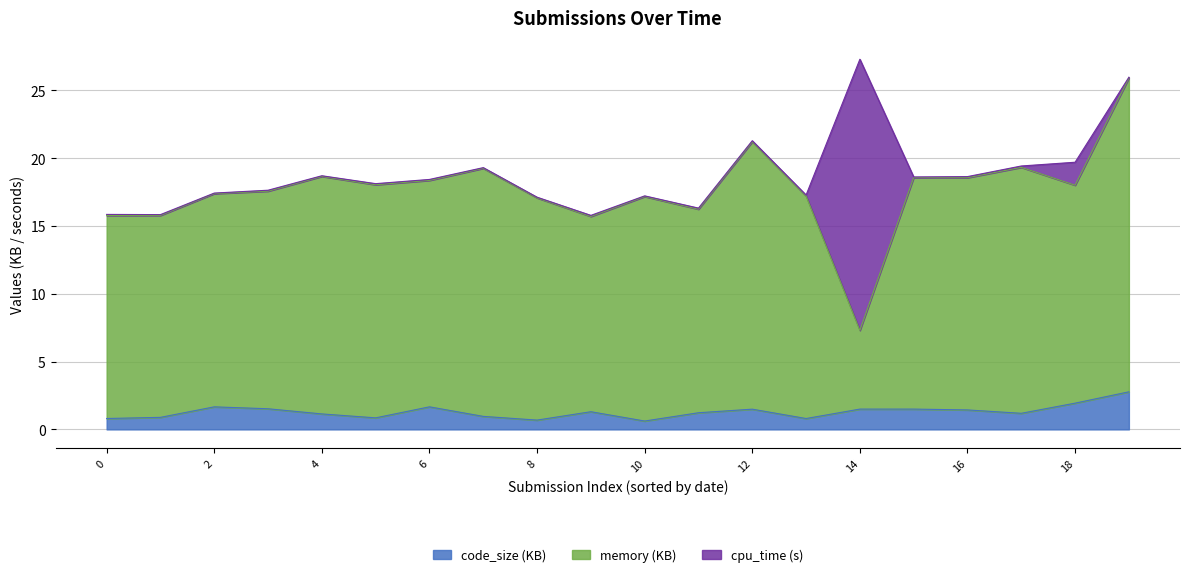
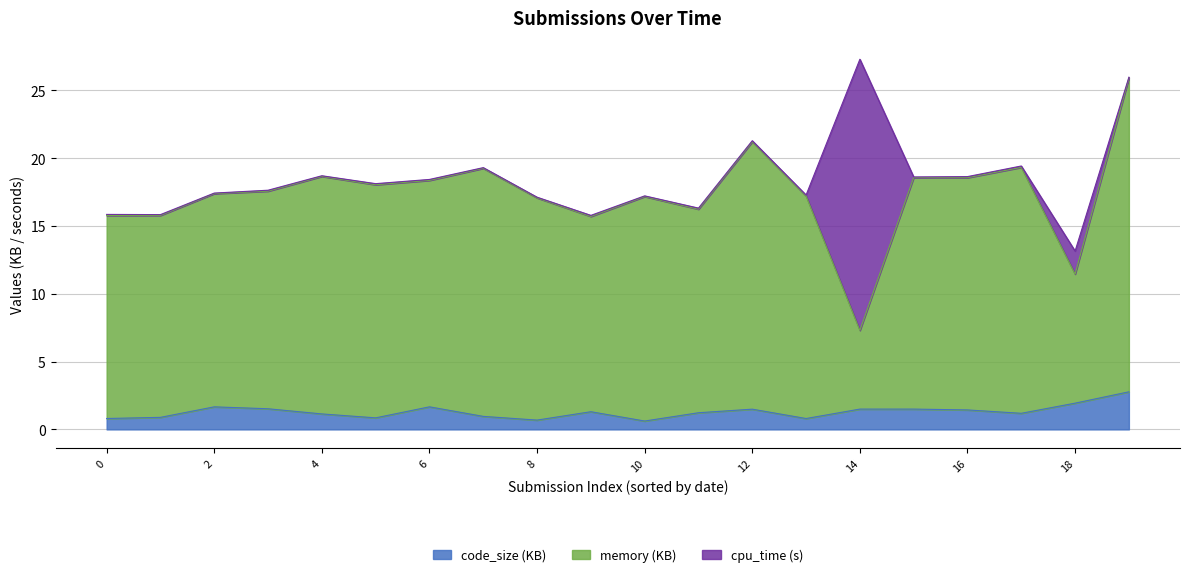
memory (KB), 18: 16.1 -> 9.5
